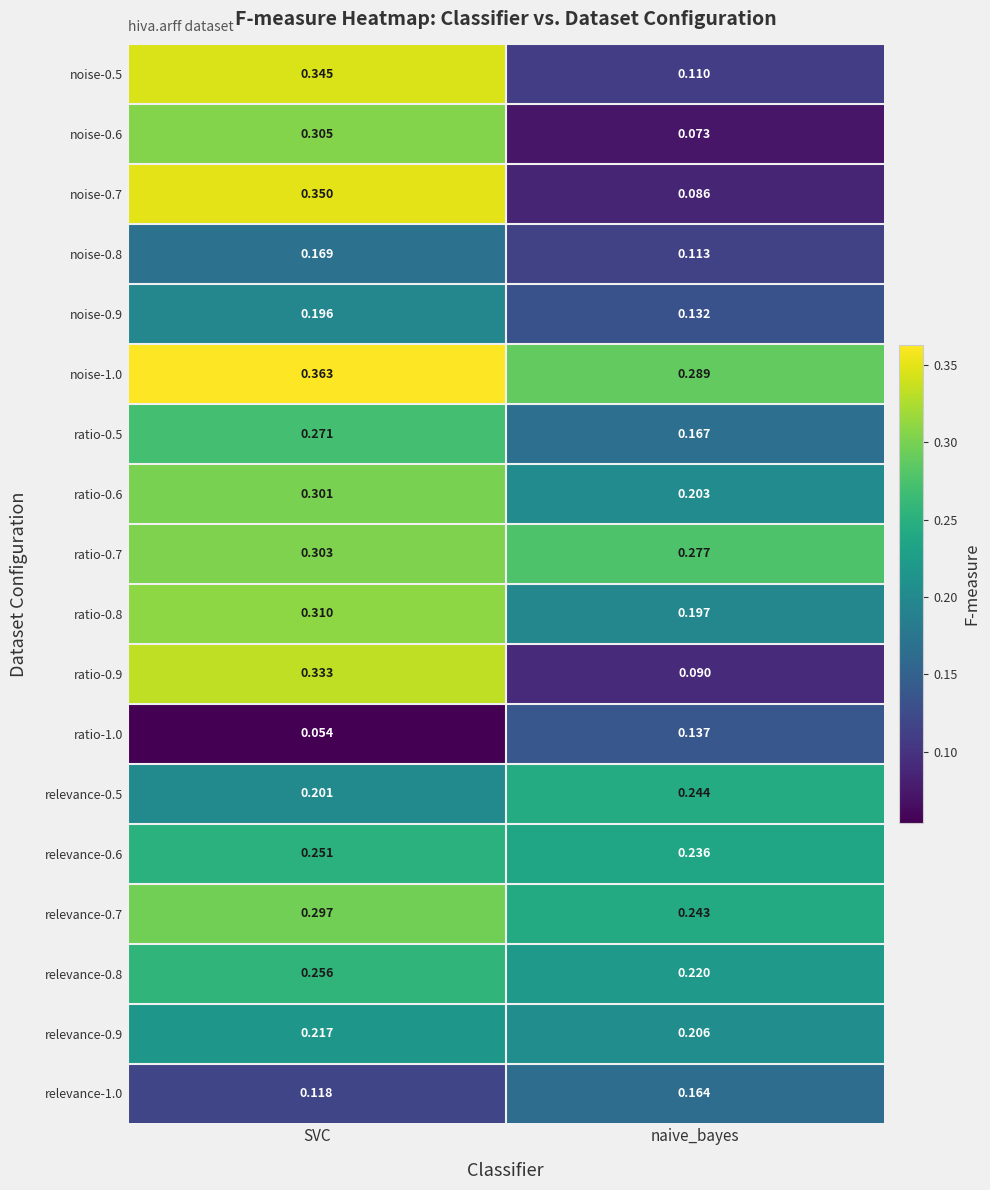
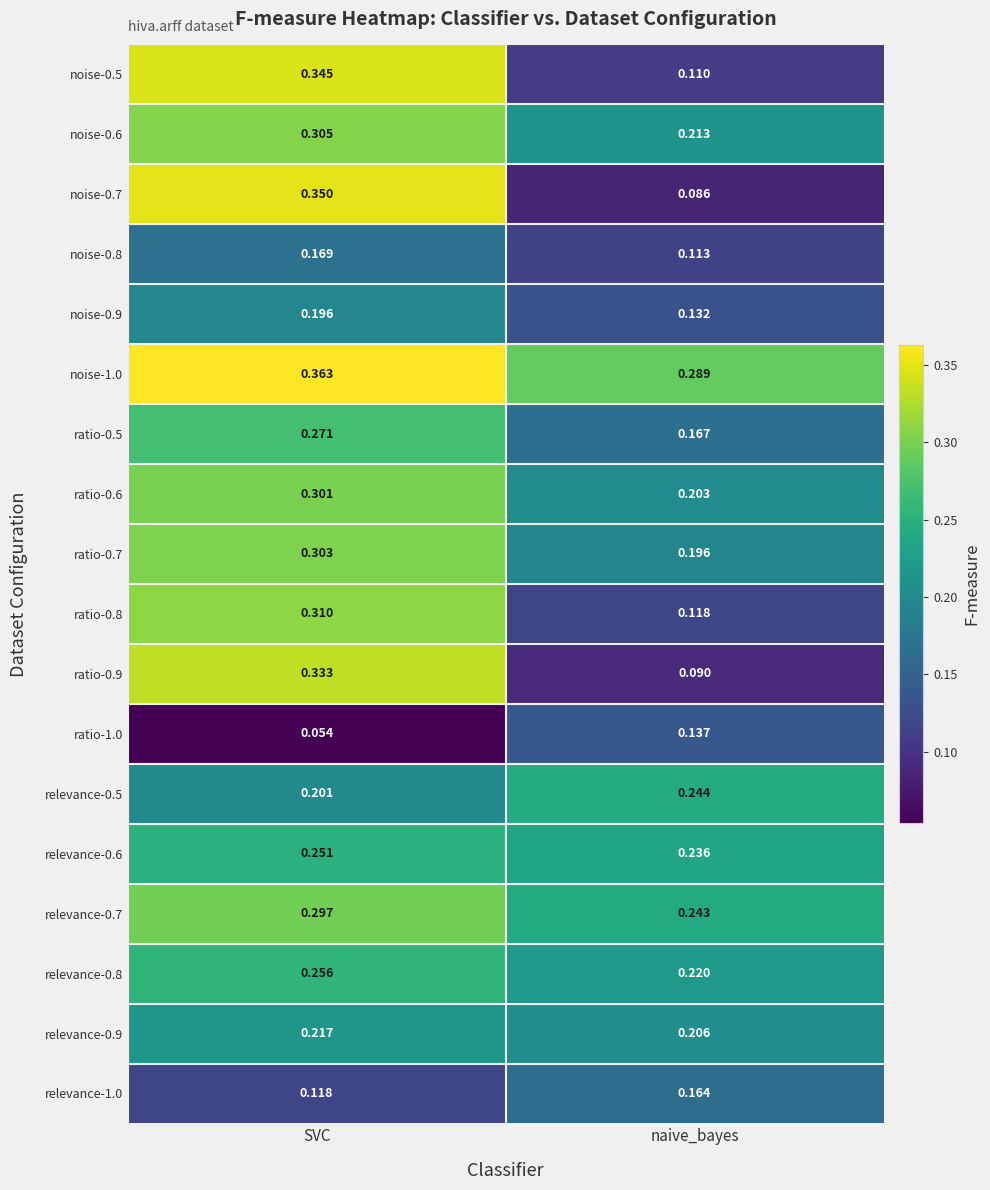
noise-0.6, naive_bayes: 0.073 -> 0.213
ratio-0.7, naive_bayes: 0.277 -> 0.196
ratio-0.8, naive_bayes: 0.197 -> 0.118
